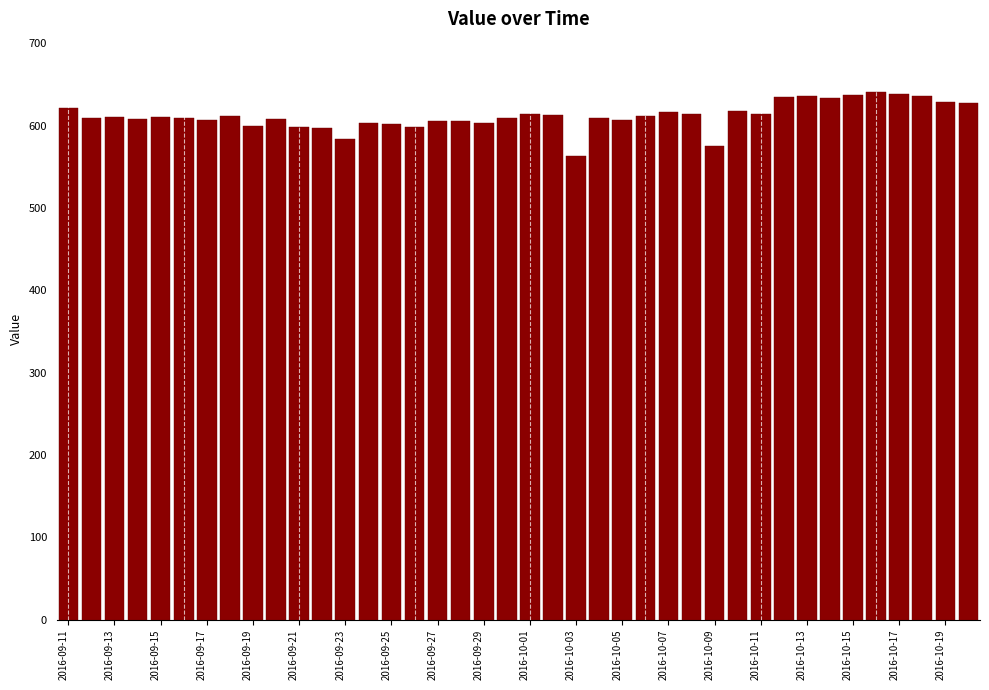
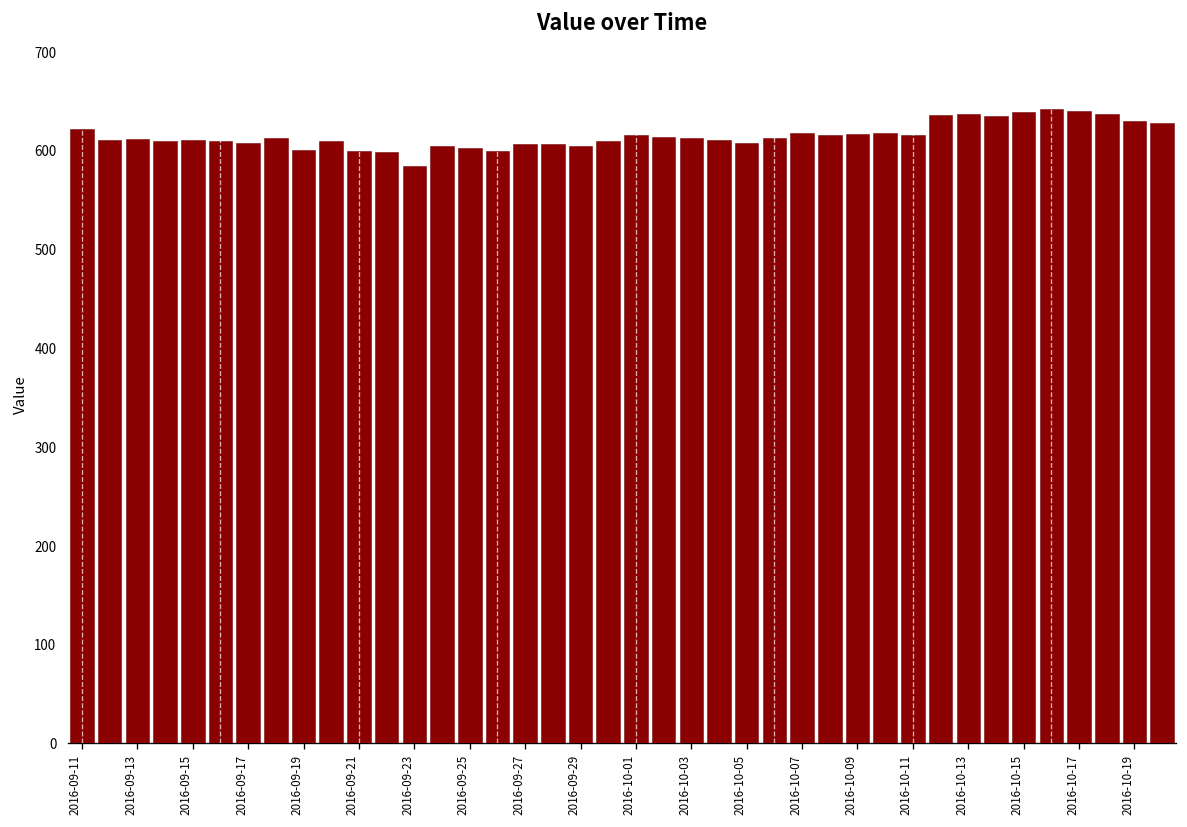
2016-10-03: 560 -> 610
2016-10-09: 580 -> 620
